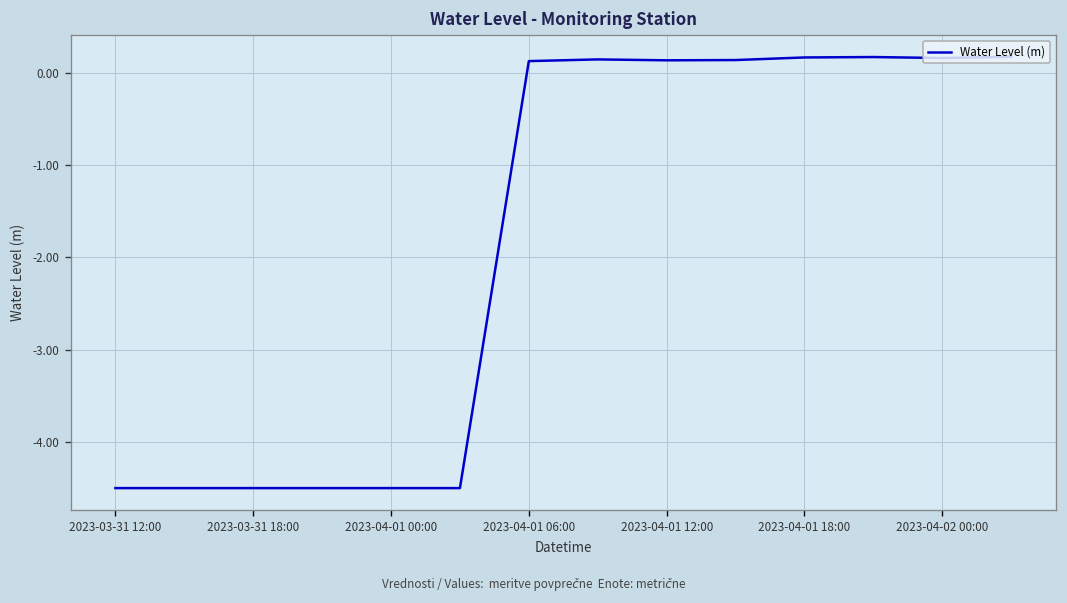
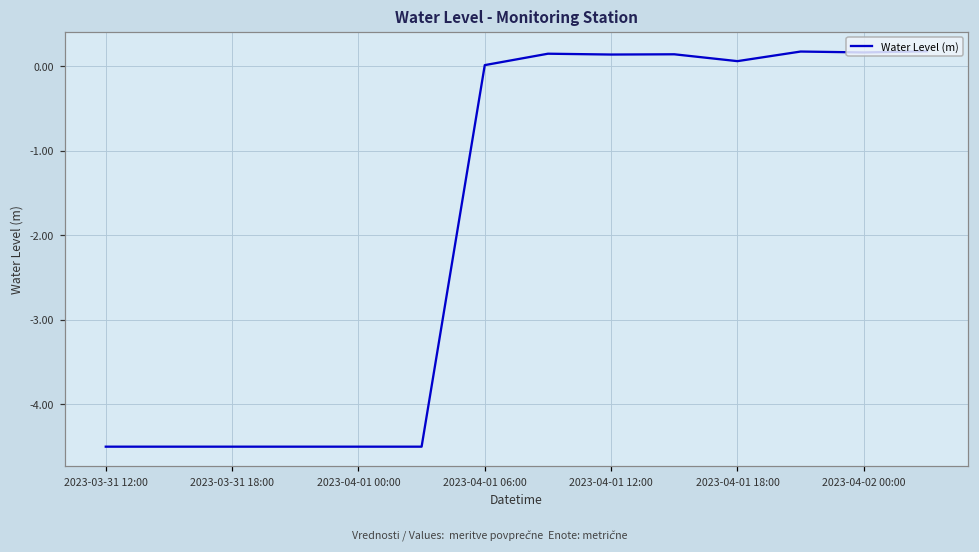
2023-04-01 06:00: 0.1 -> 0.0
2023-04-01 18:00: 0.2 -> 0.1
